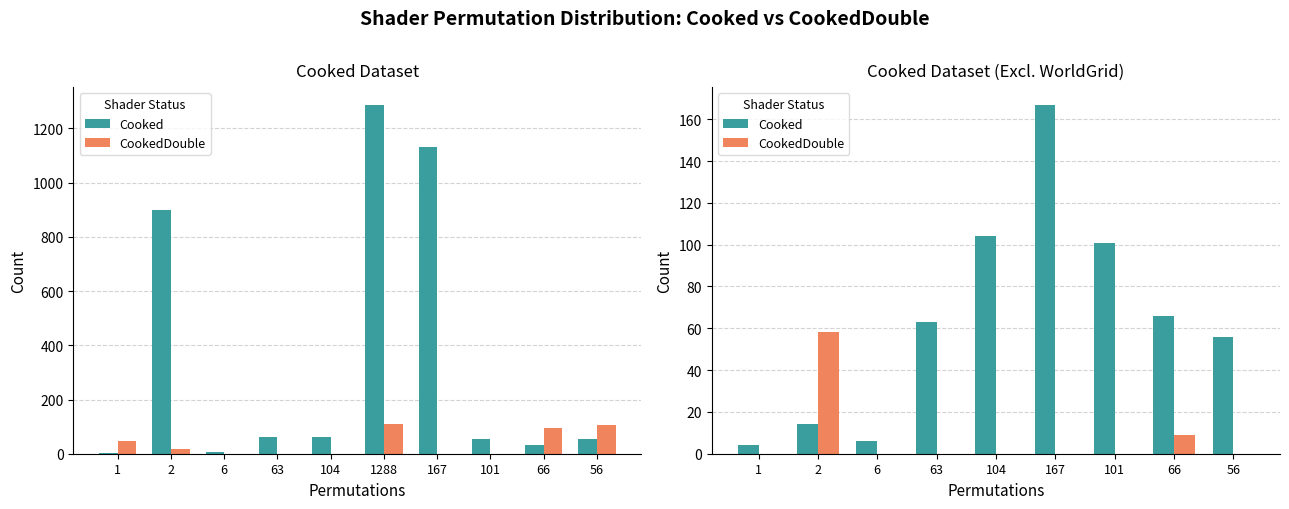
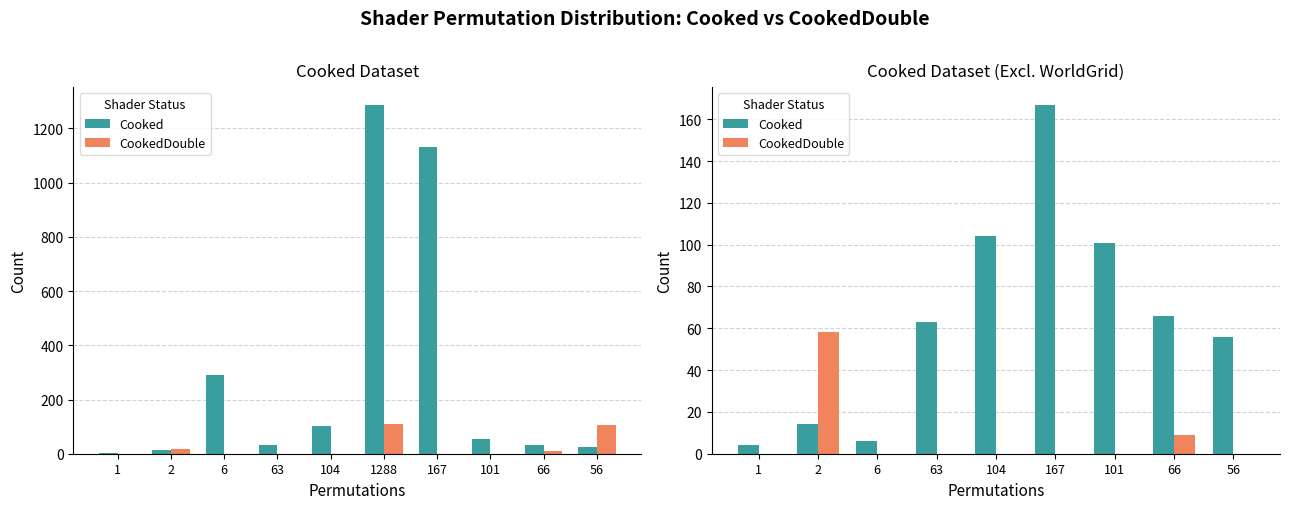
Cooked Dataset, CookedDouble, 1: 50 -> 0
Cooked Dataset, Cooked, 2: 900 -> 10
Cooked Dataset, Cooked, 6: 10 -> 290
Cooked Dataset, Cooked, 63: 60 -> 30
Cooked Dataset, Cooked, 104: 60 -> 100
Cooked Dataset, CookedDouble, 66: 100 -> 10
Cooked Dataset, Cooked, 56: 60 -> 30
